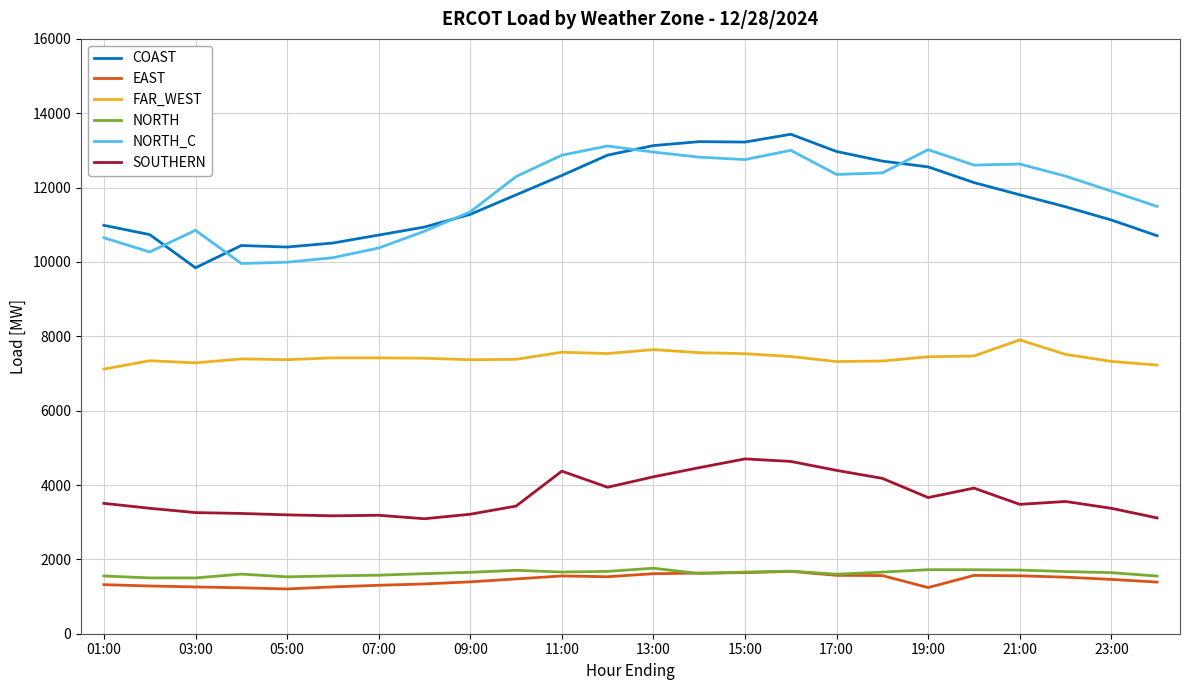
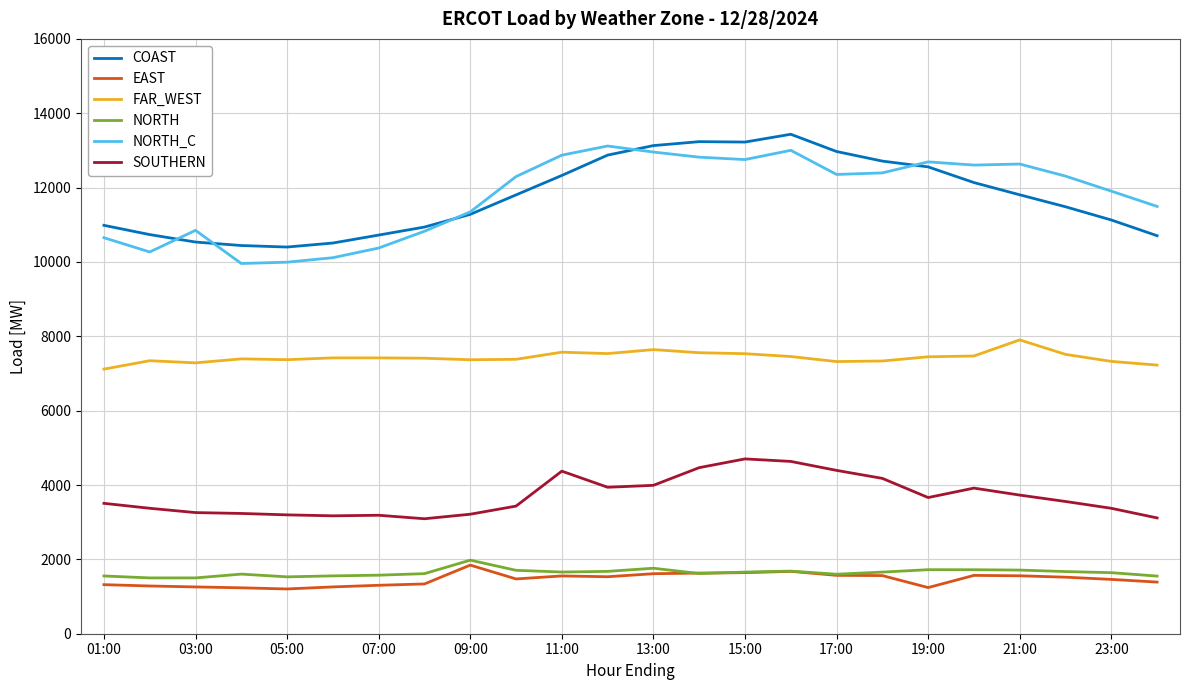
COAST, 03:00: 9800 -> 10500
EAST, 09:00: 1400 -> 1800
NORTH, 09:00: 1700 -> 2000
SOUTHERN, 13:00: 4200 -> 4000
NORTH_C, 19:00: 13000 -> 12700
SOUTHERN, 21:00: 3500 -> 3700
